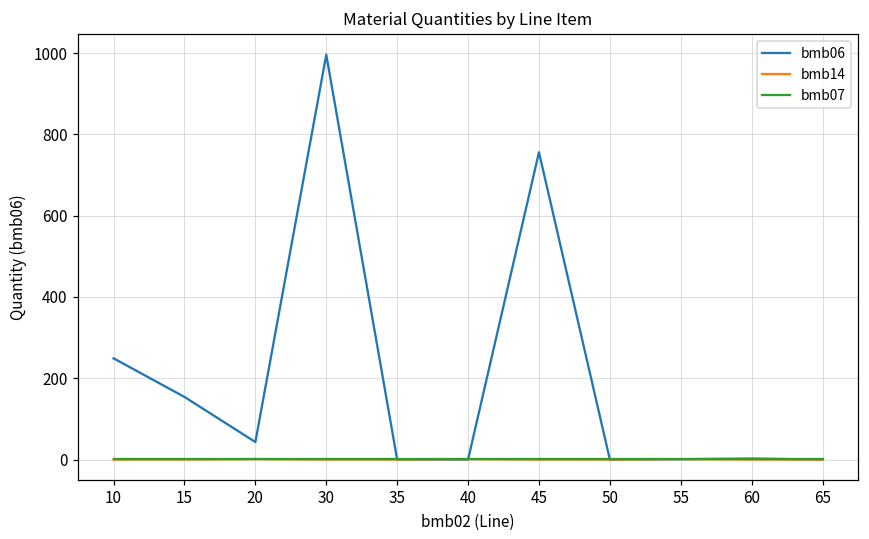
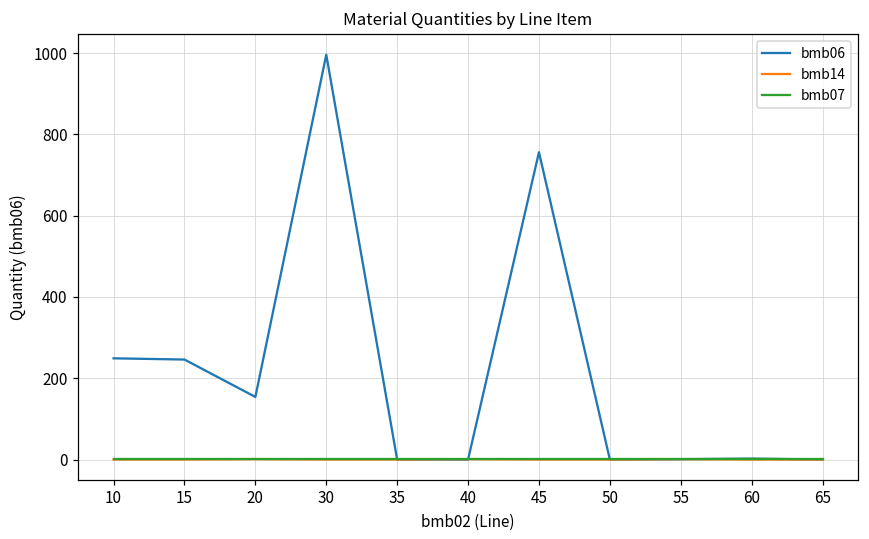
bmb06, 15: 150 -> 250
bmb06, 20: 40 -> 150
